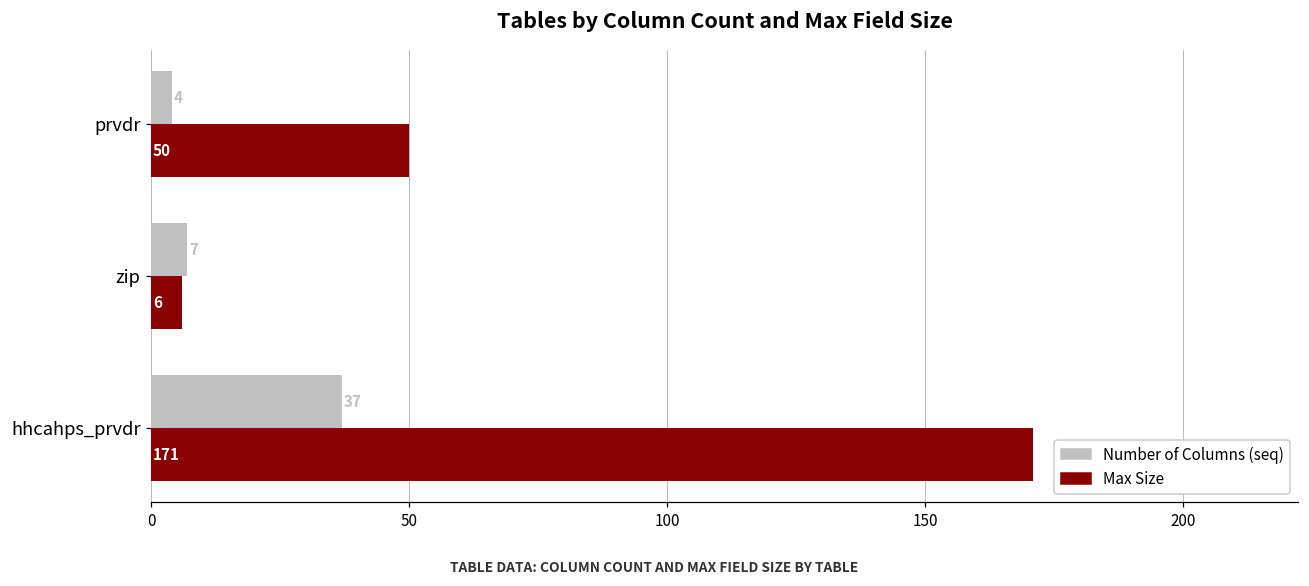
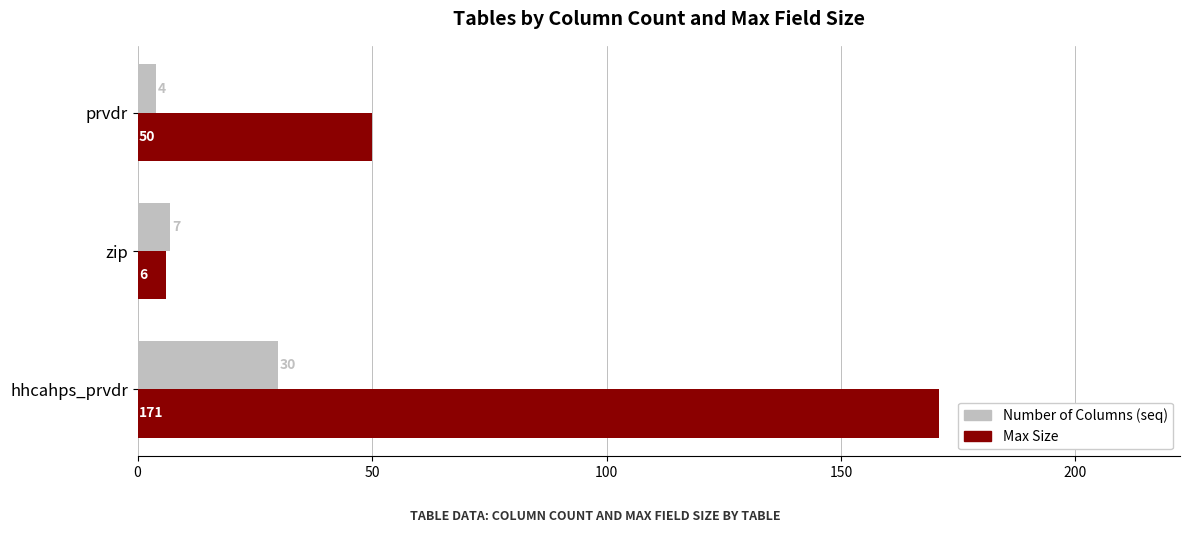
Number of Columns (seq), hhcahps_prvdr: 37 -> 30
